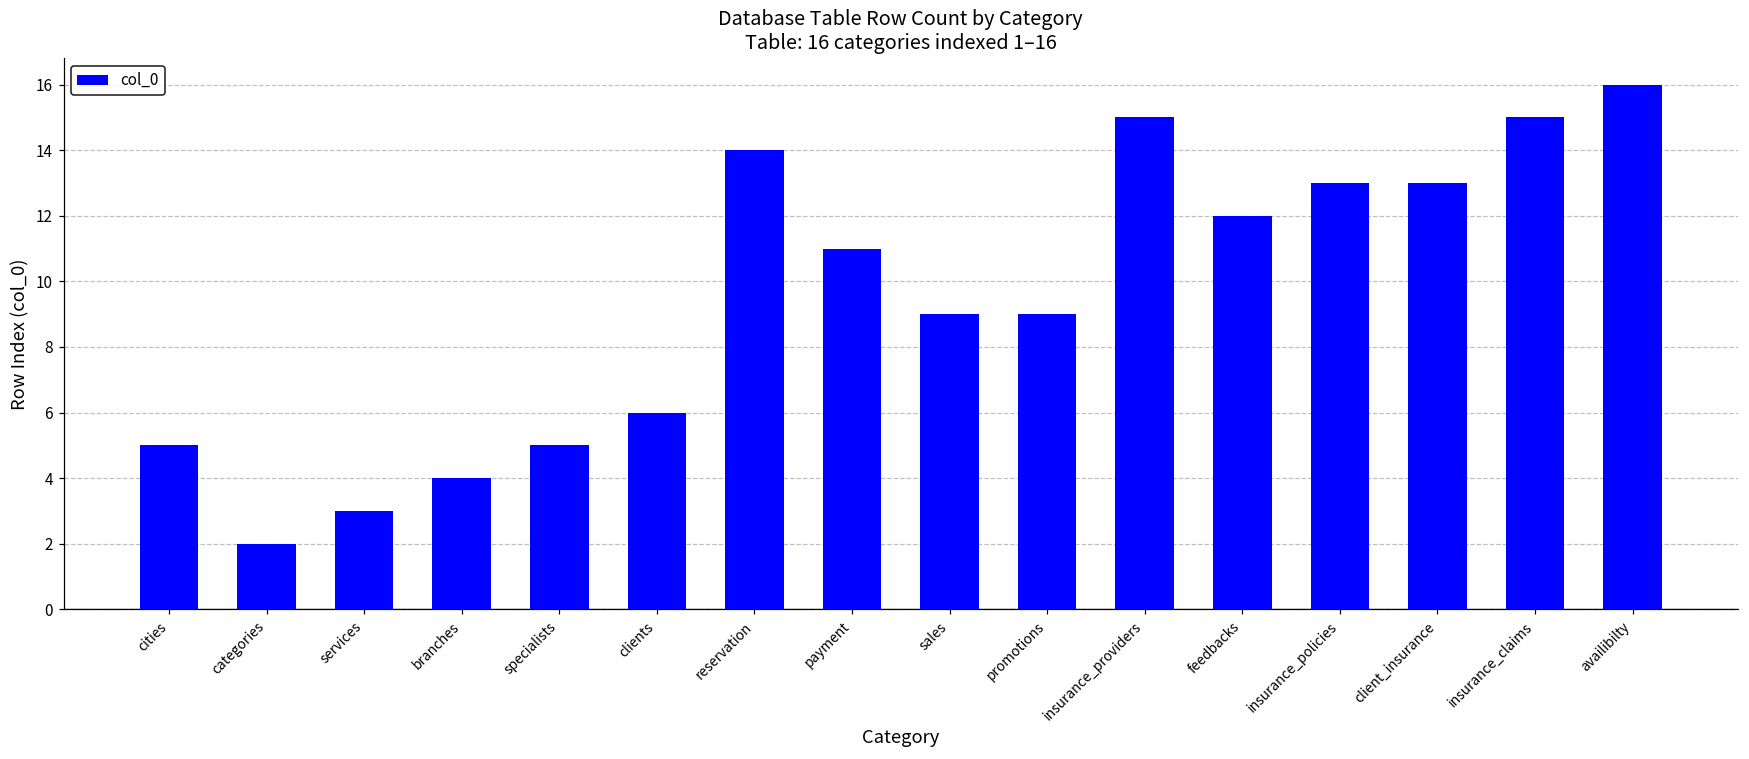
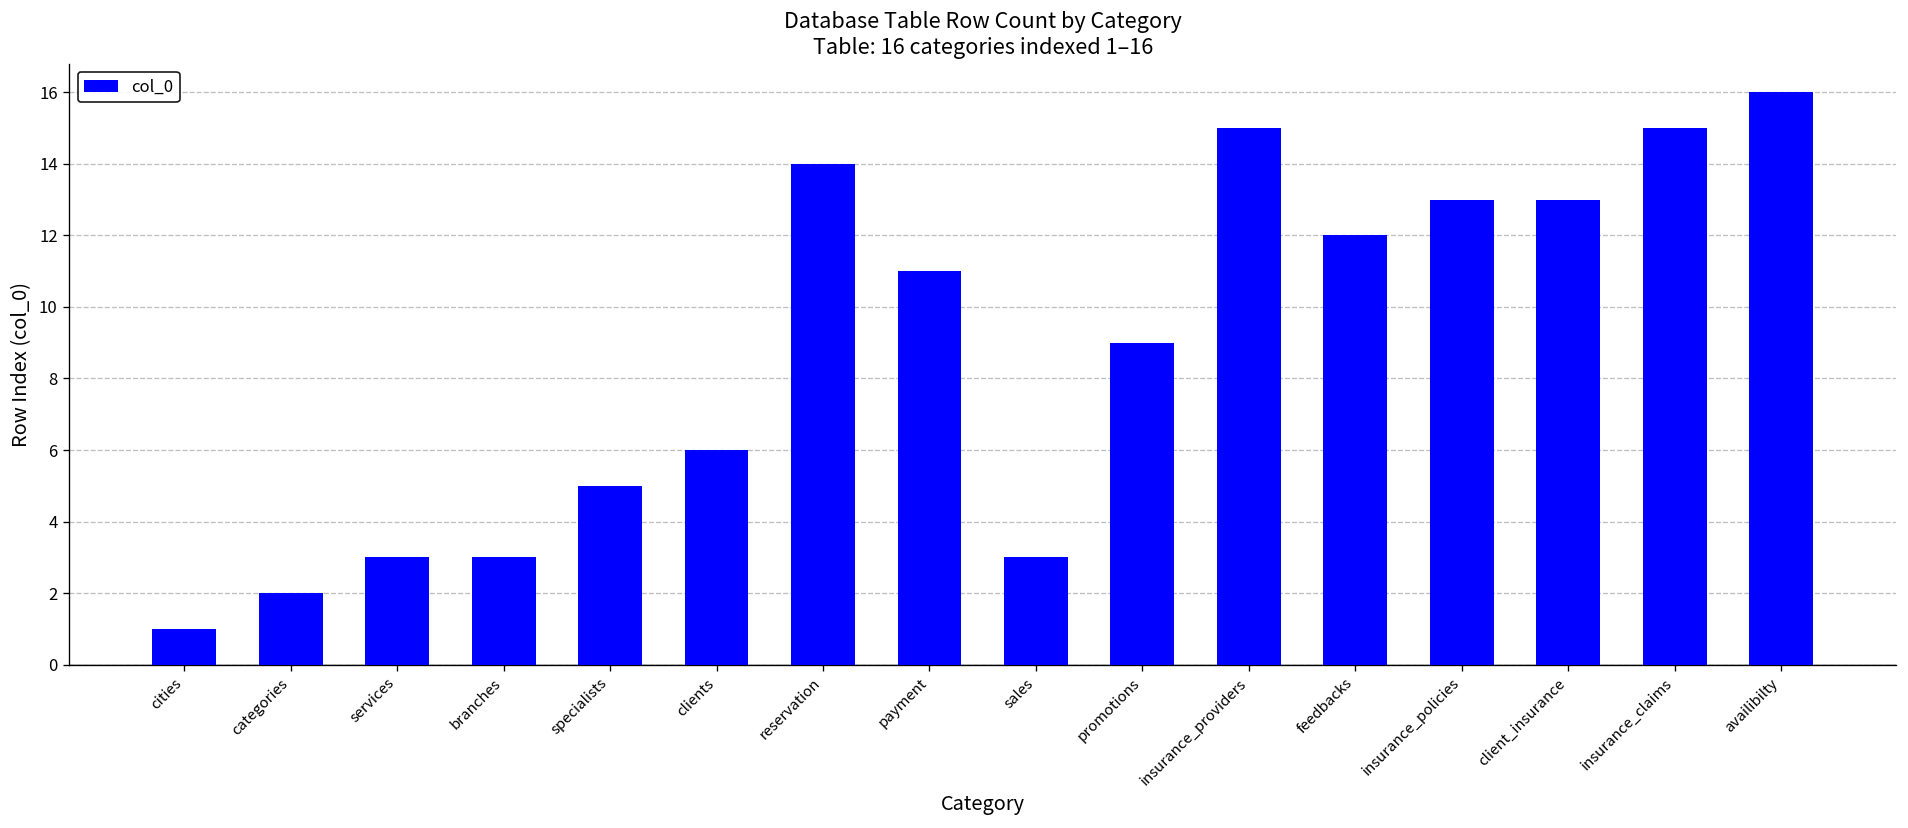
cities: 5 -> 1
branches: 4 -> 3
sales: 9 -> 3
